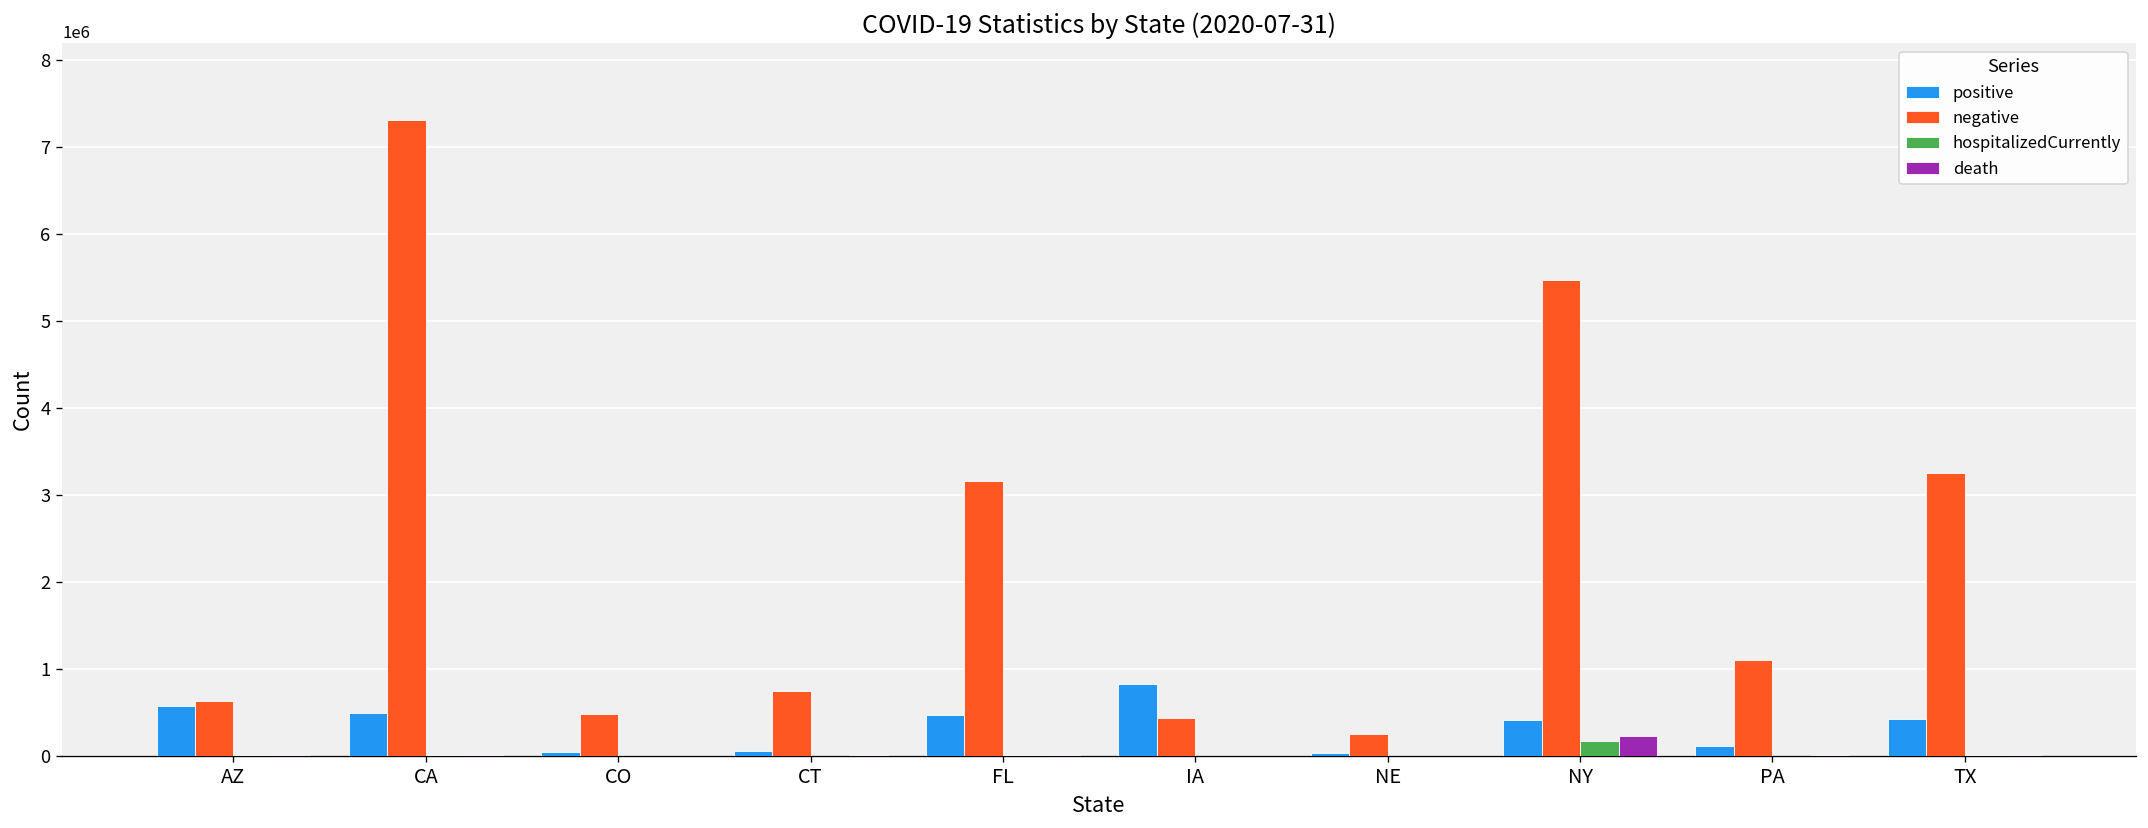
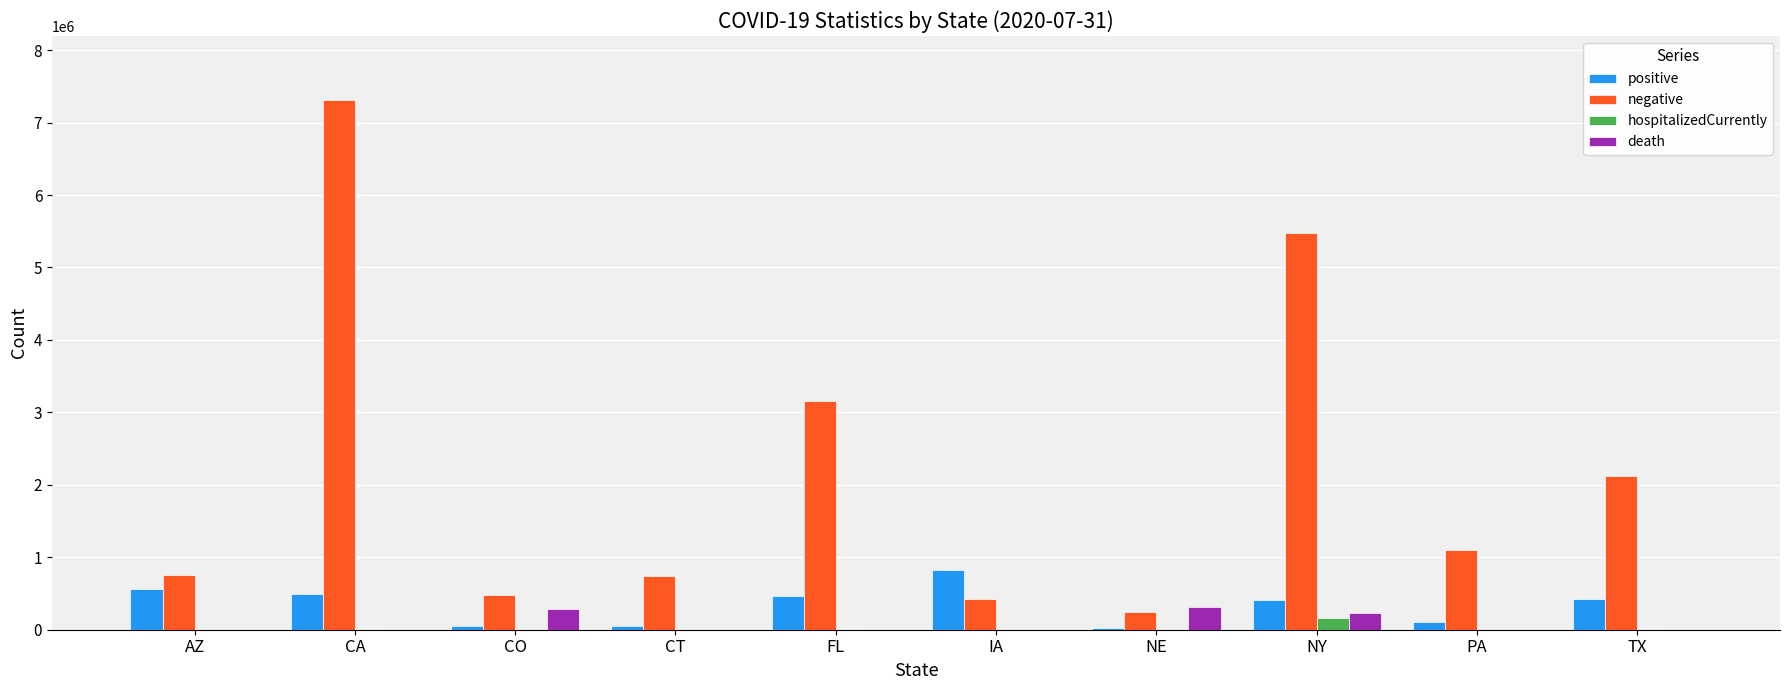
negative, AZ: 600000 -> 800000
death, CO: 0 -> 300000
death, NE: 0 -> 300000
negative, TX: 3200000 -> 2100000
